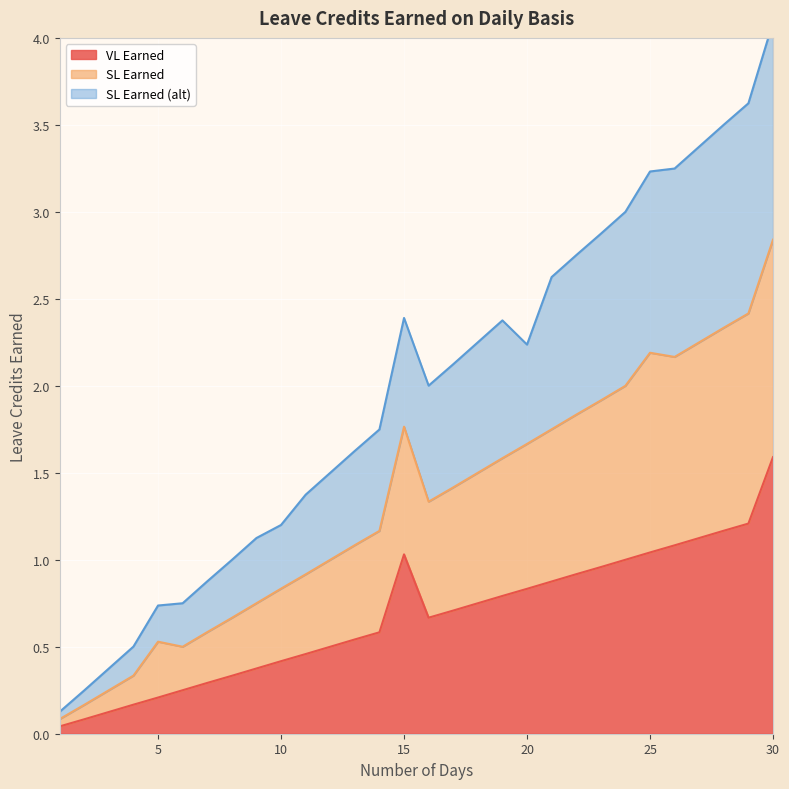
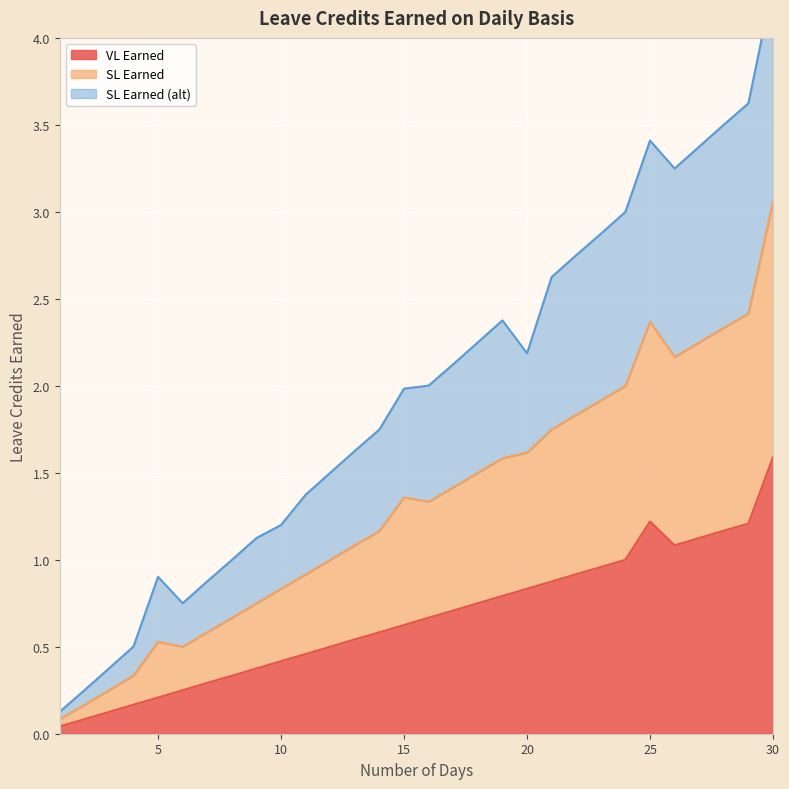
SL Earned (alt), 5: 0.21 -> 0.37
VL Earned, 15: 1.03 -> 0.63
SL Earned, 20: 0.83 -> 0.78
VL Earned, 25: 1.04 -> 1.22
SL Earned, 30: 1.25 -> 1.47
